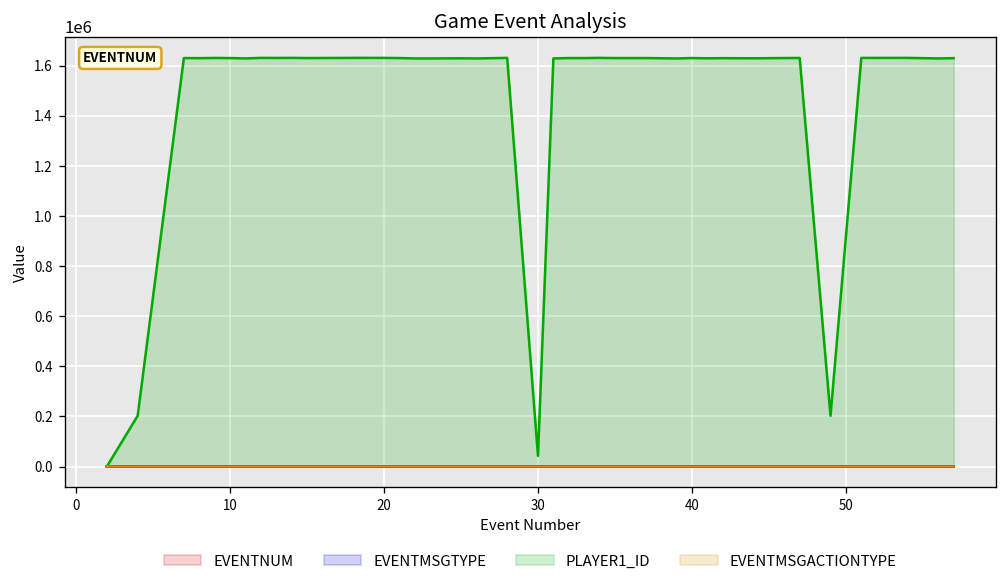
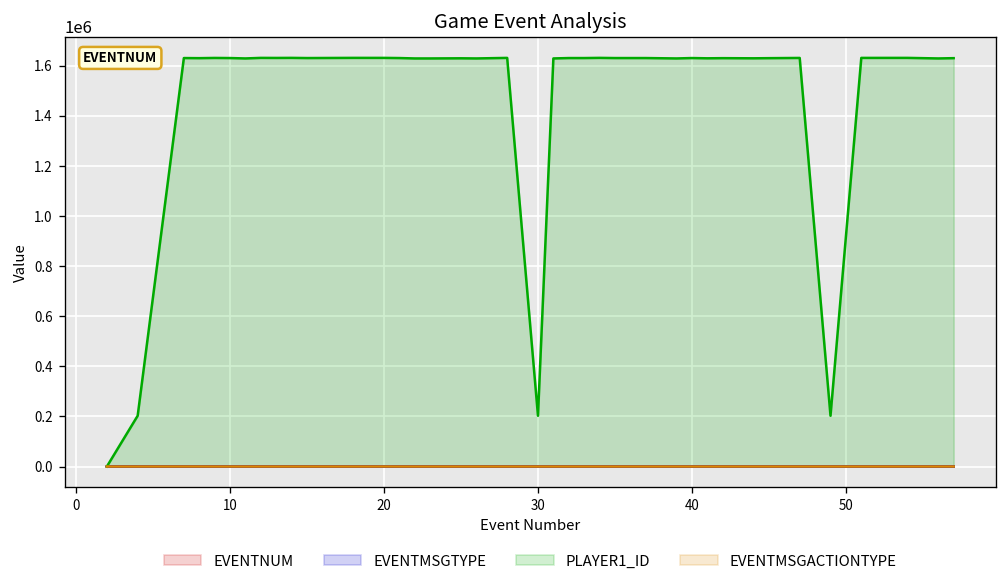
PLAYER1_ID, 30: 40000 -> 200000
